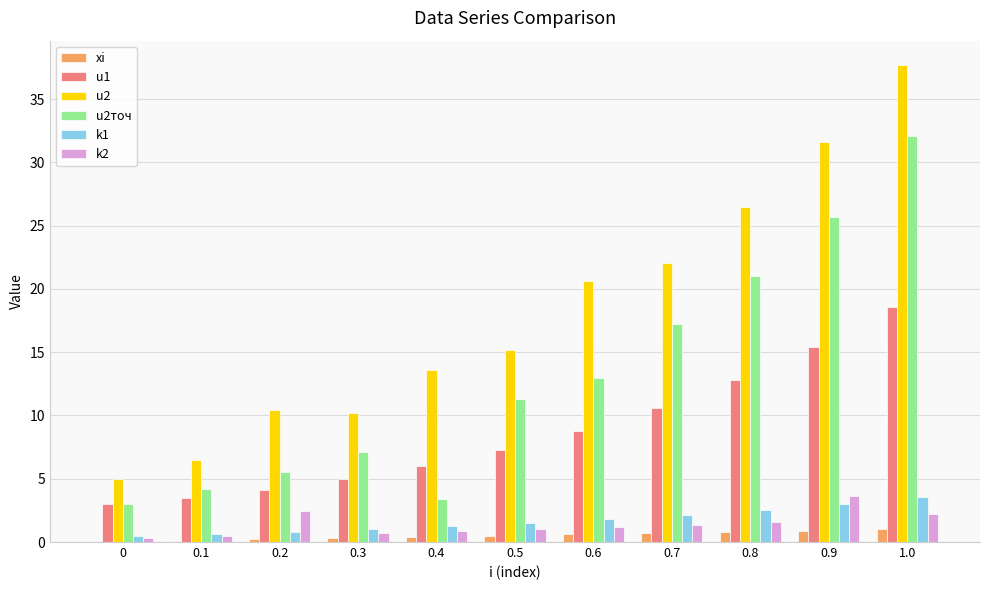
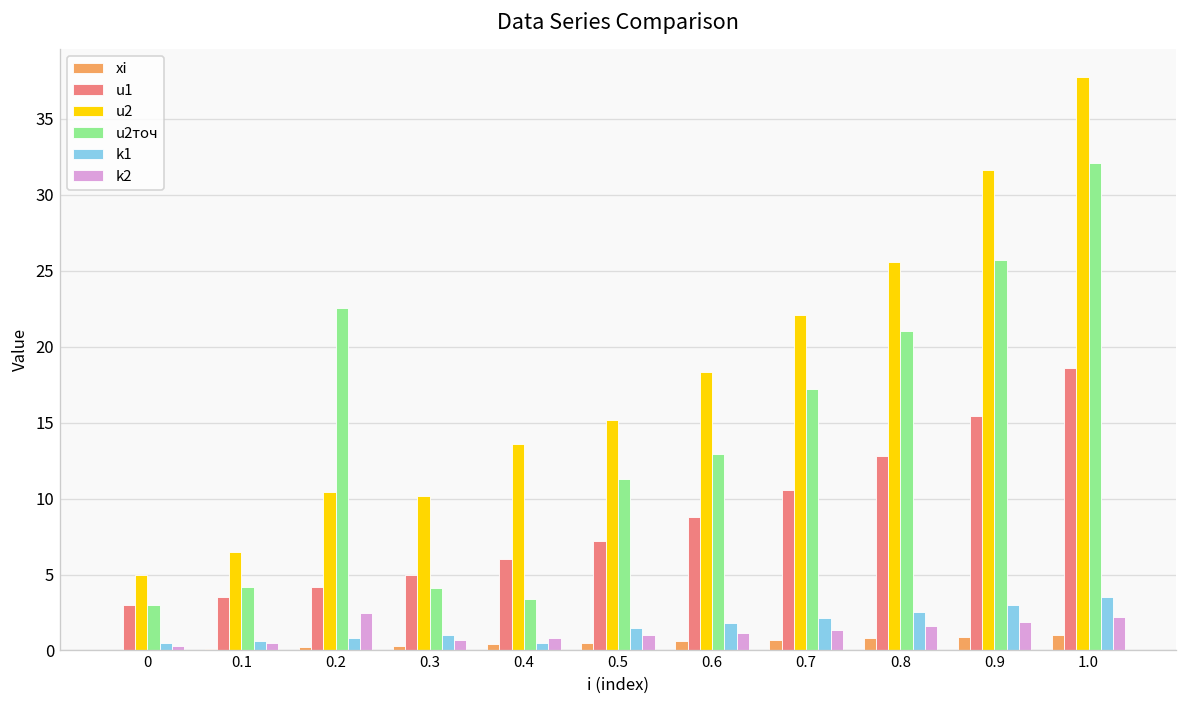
u2точ, 0.2: 5.5 -> 22.6
u2точ, 0.3: 7.1 -> 4.1
k1, 0.4: 1.2 -> 0.5
u2, 0.6: 20.6 -> 18.3
u2, 0.8: 26.5 -> 25.6
k2, 0.9: 3.7 -> 1.9
